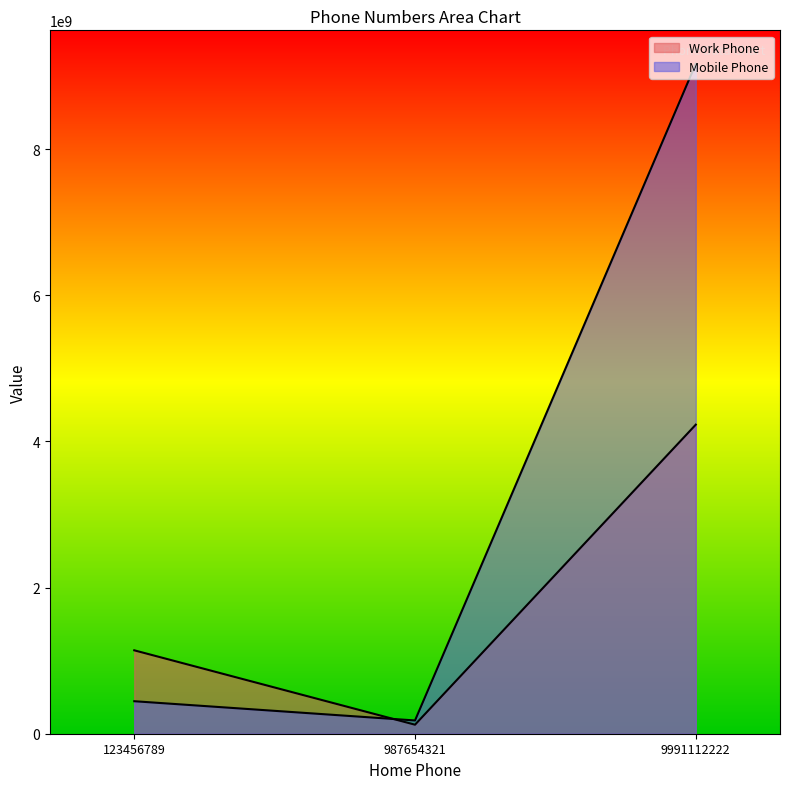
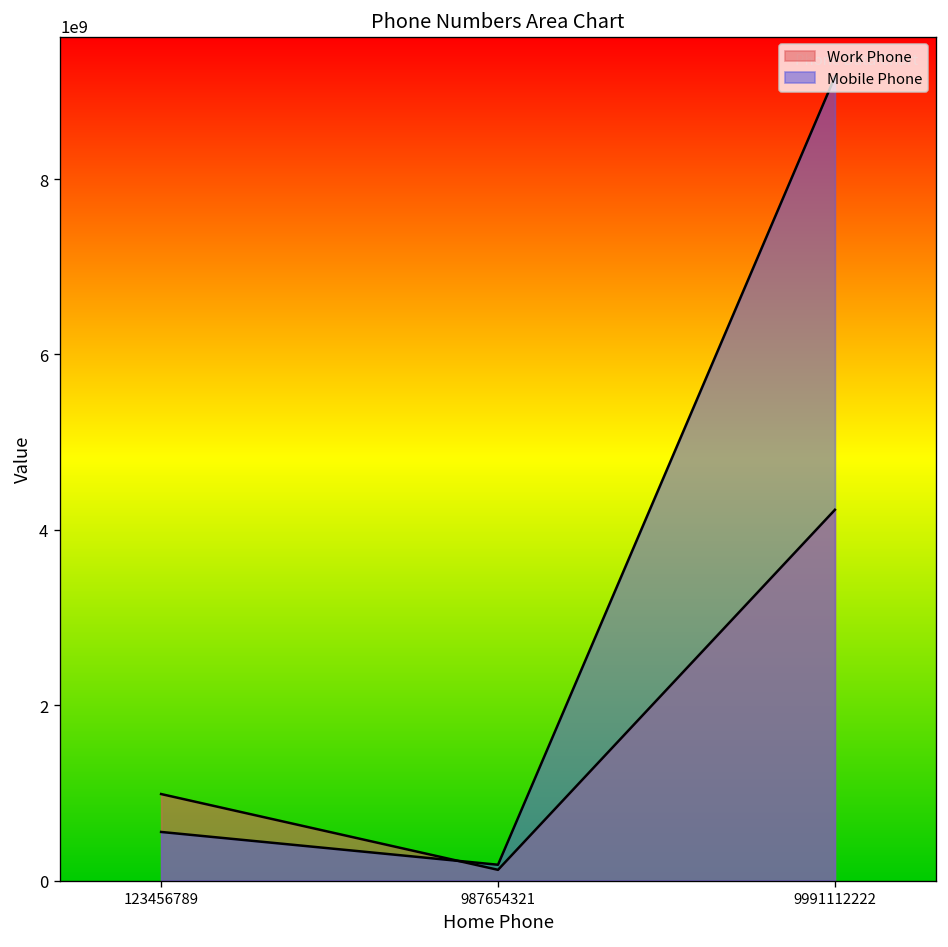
Work Phone, 123456789: 1100000000 -> 1000000000
Mobile Phone, 123456789: 400000000 -> 600000000
